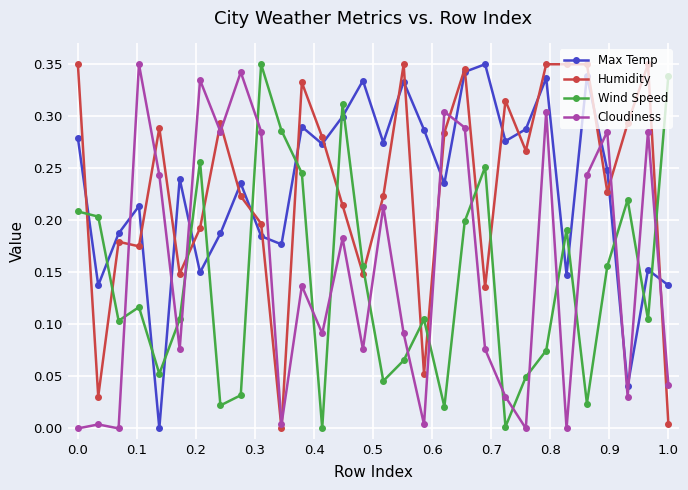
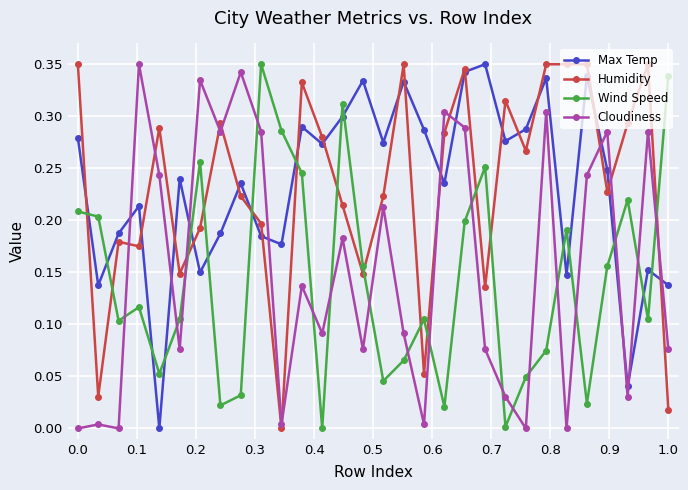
Humidity, 1.0: 0.004 -> 0.017
Cloudiness, 1.0: 0.042 -> 0.076
